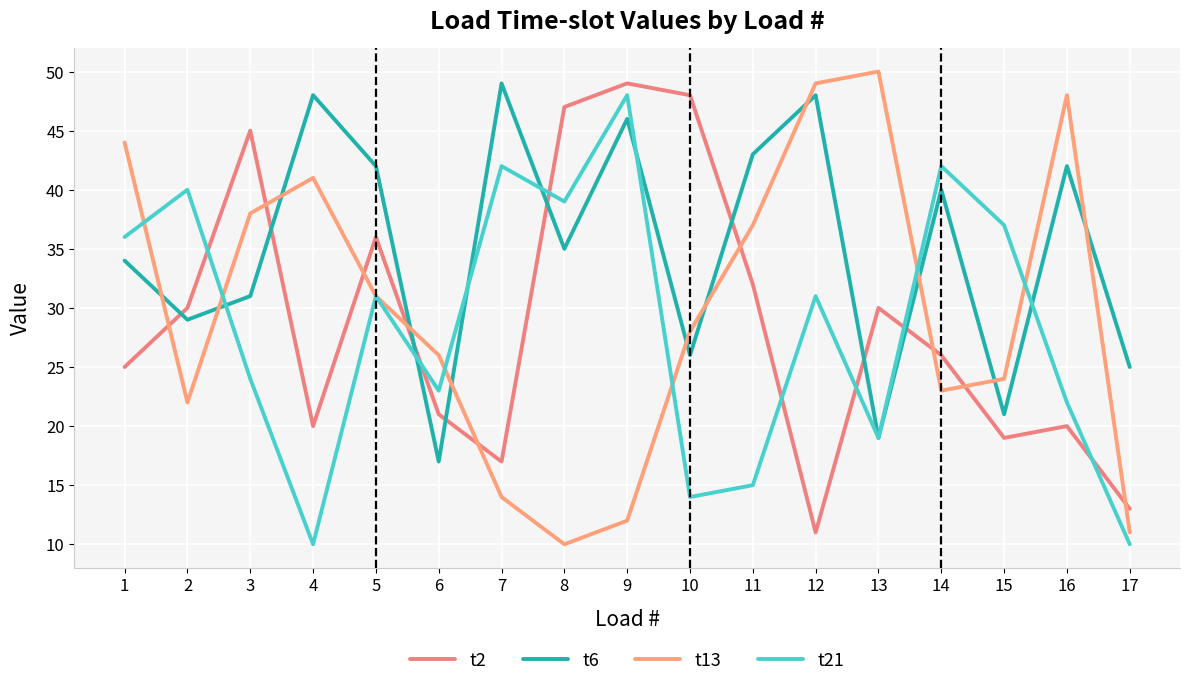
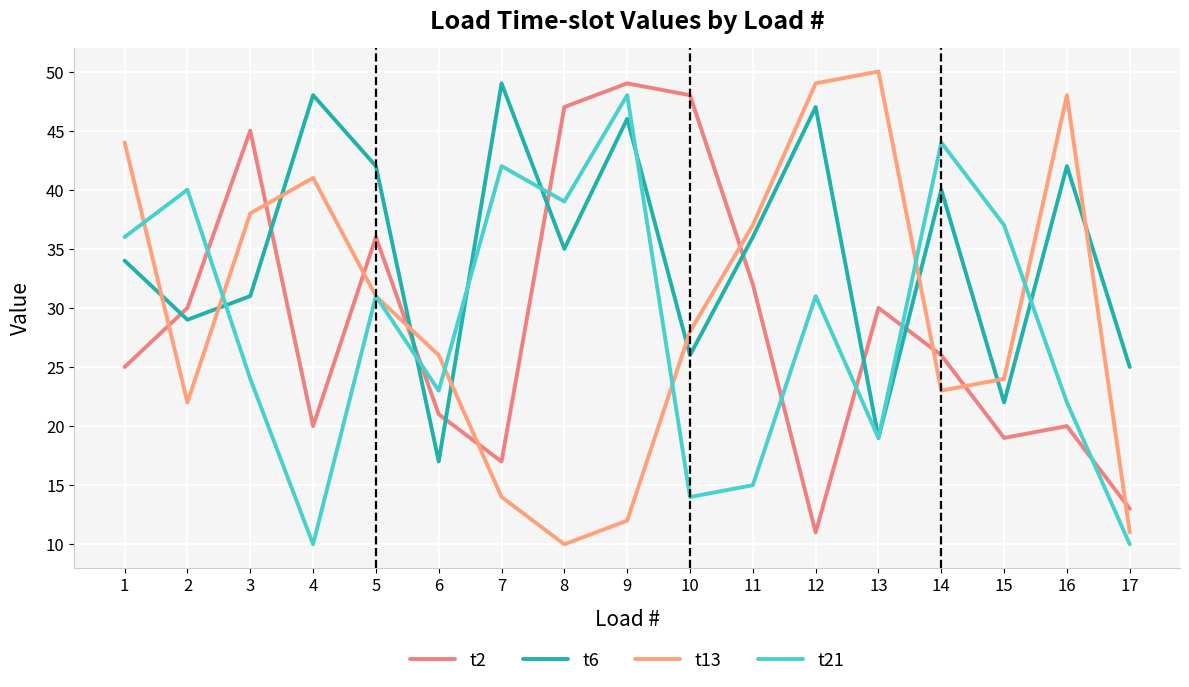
t6, 11: 43 -> 36
t6, 12: 48 -> 47
t21, 14: 42 -> 44
t6, 15: 21 -> 22
